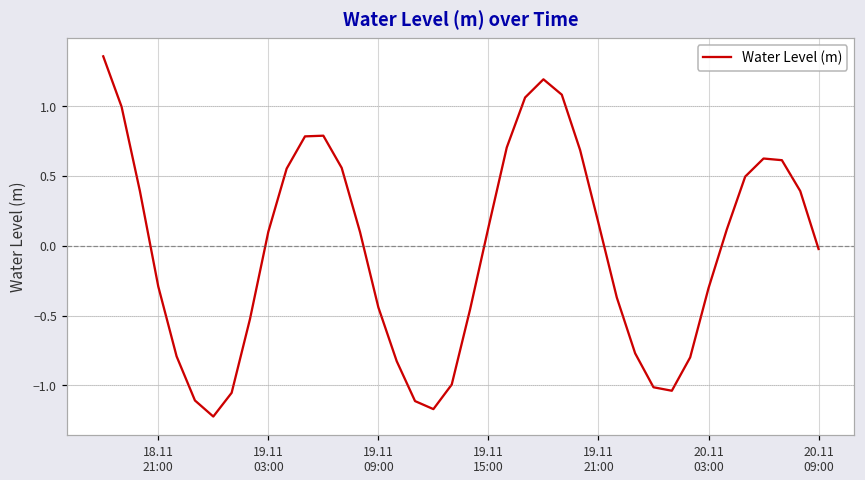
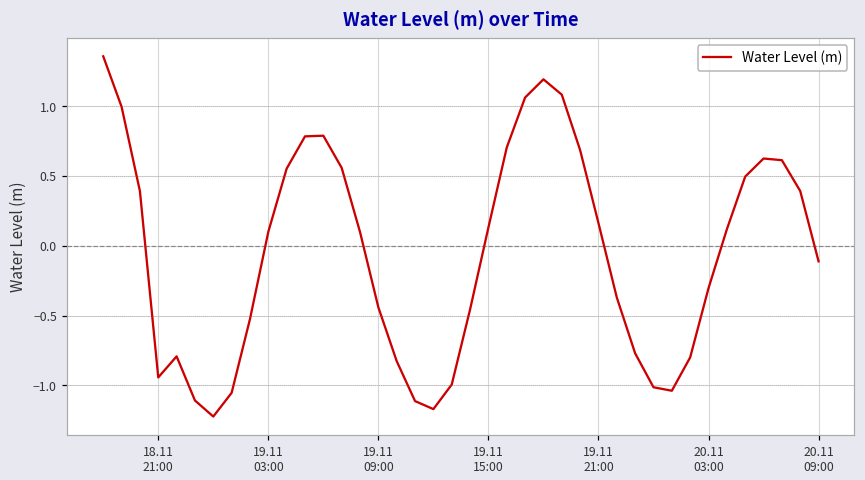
18.11 21:00: -0.29 -> -0.94
20.11 09:00: -0.02 -> -0.11
